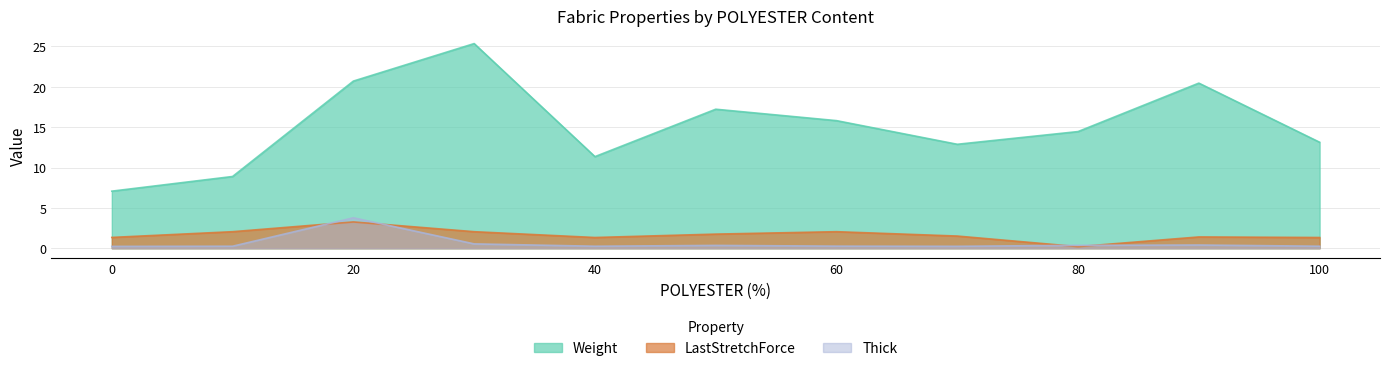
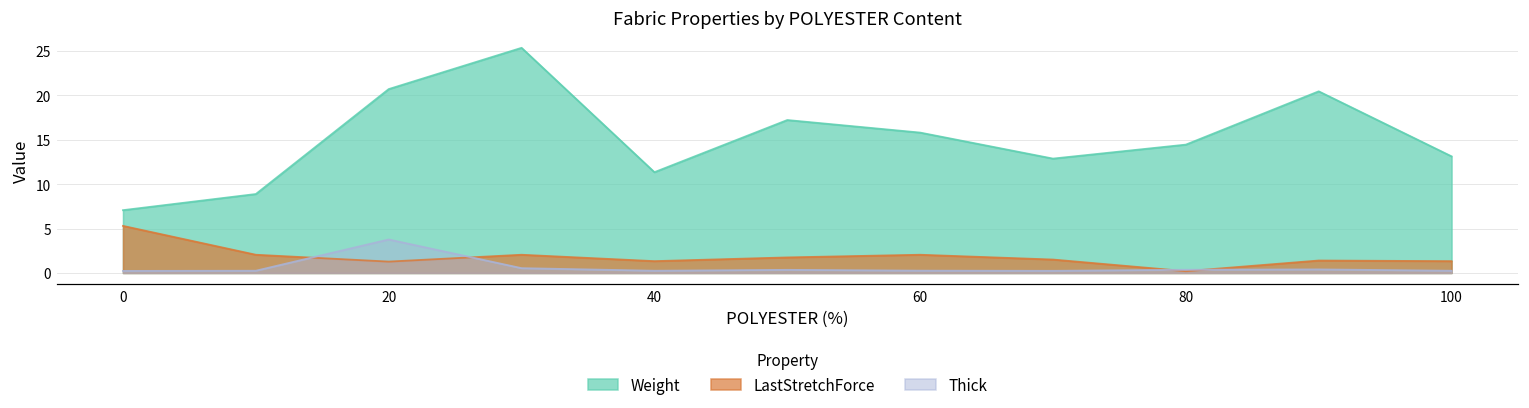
LastStretchForce, 0: 1 -> 5
LastStretchForce, 20: 3 -> 1
